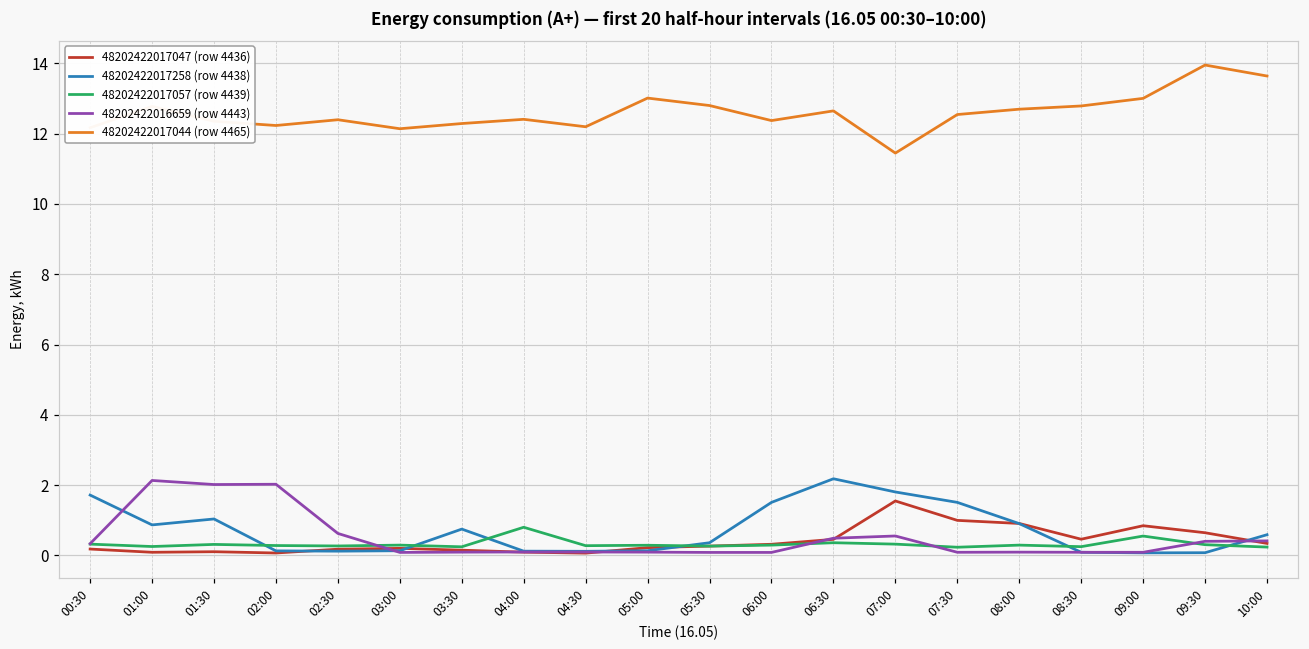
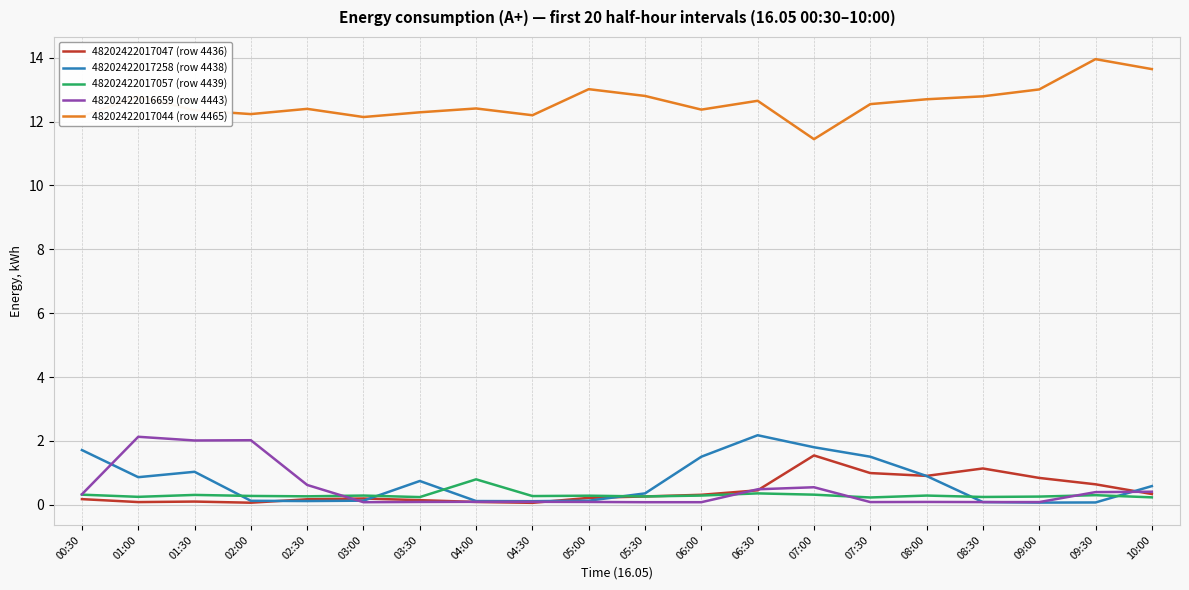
48202422017047 (row 4436), 08:30: 0.5 -> 1.1
48202422017057 (row 4439), 09:00: 0.6 -> 0.3
